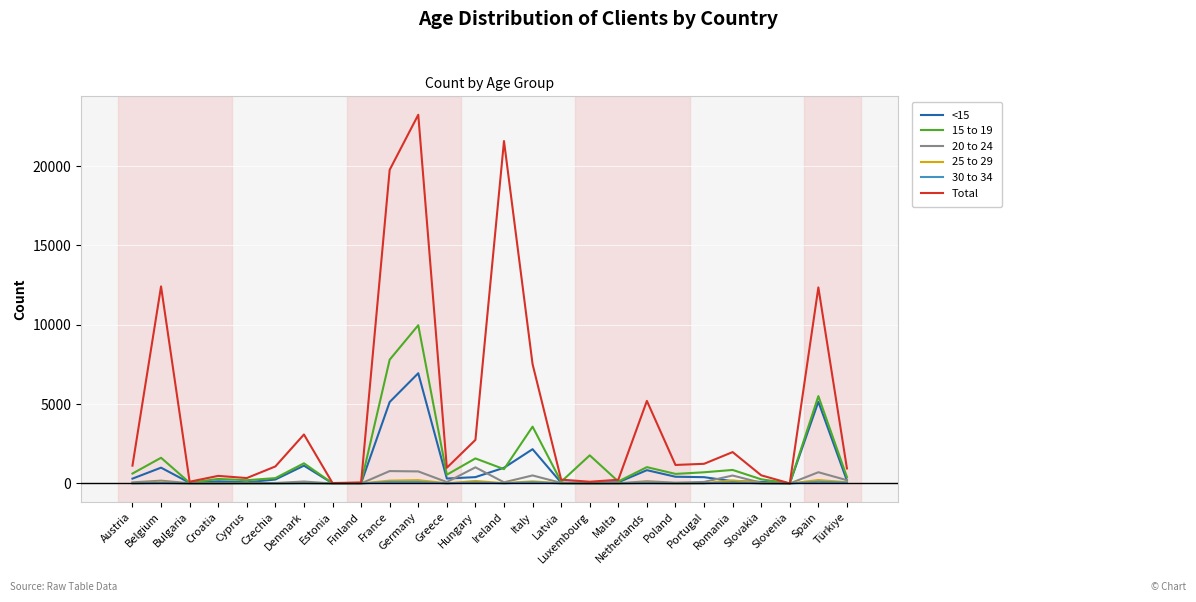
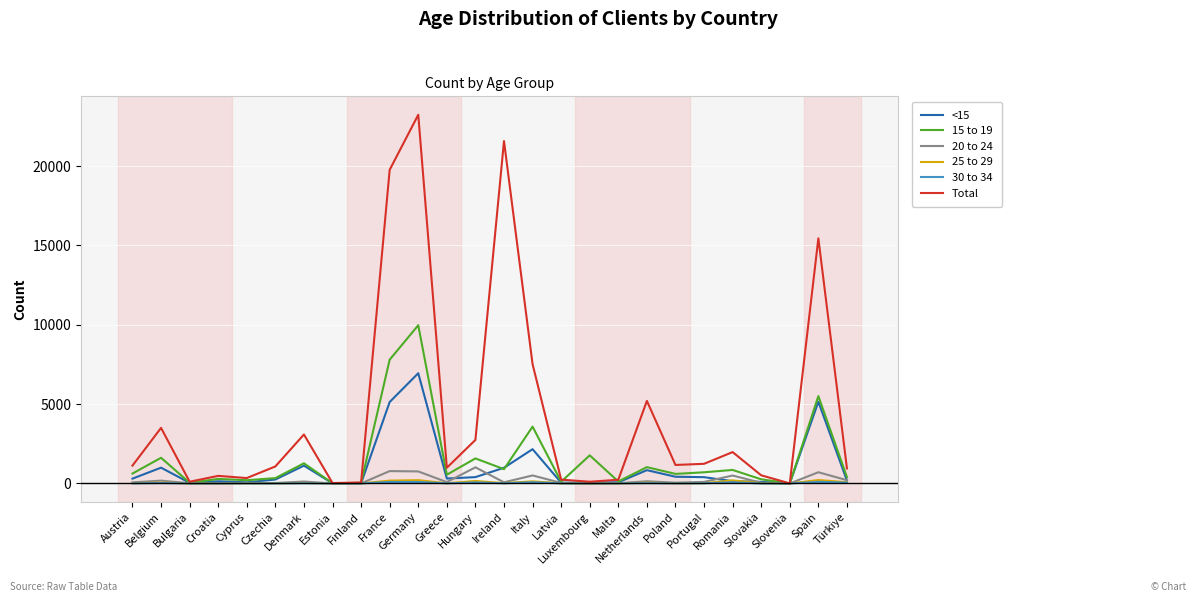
Total, Belgium: 12400 -> 3500
Total, Spain: 12400 -> 15400
